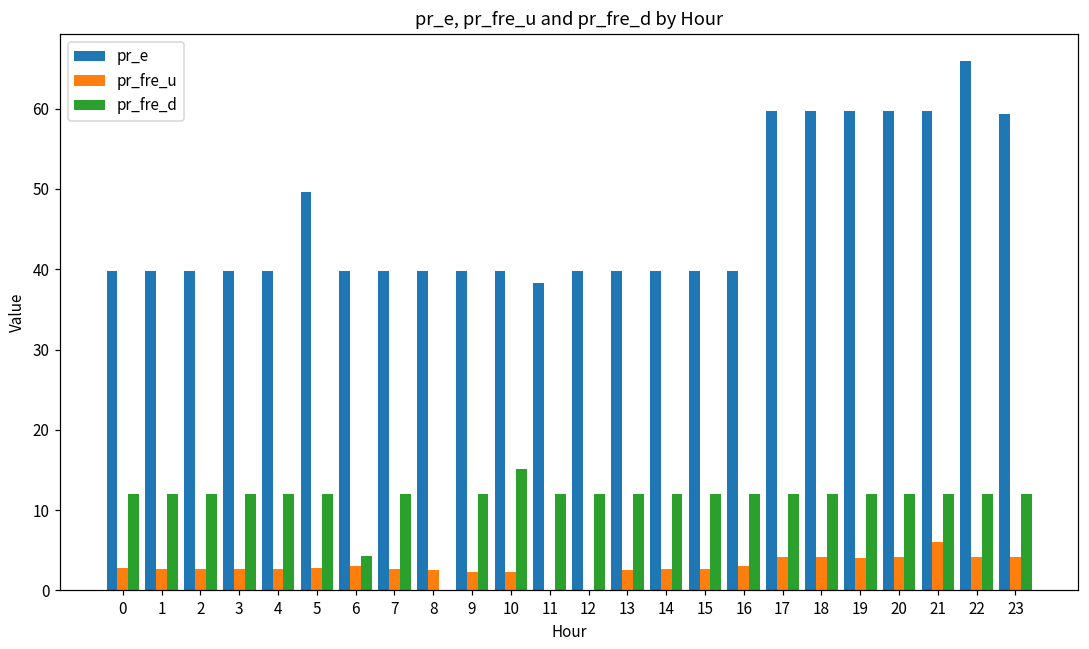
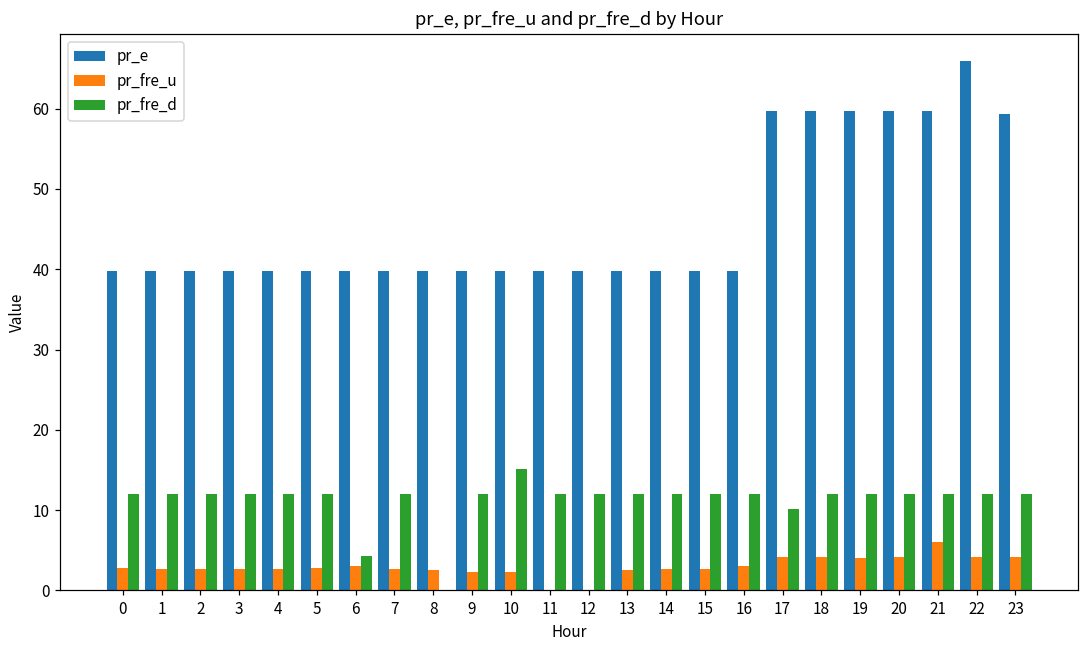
pr_e, 5: 50 -> 40
pr_e, 11: 38 -> 40
pr_fre_d, 17: 12 -> 10
